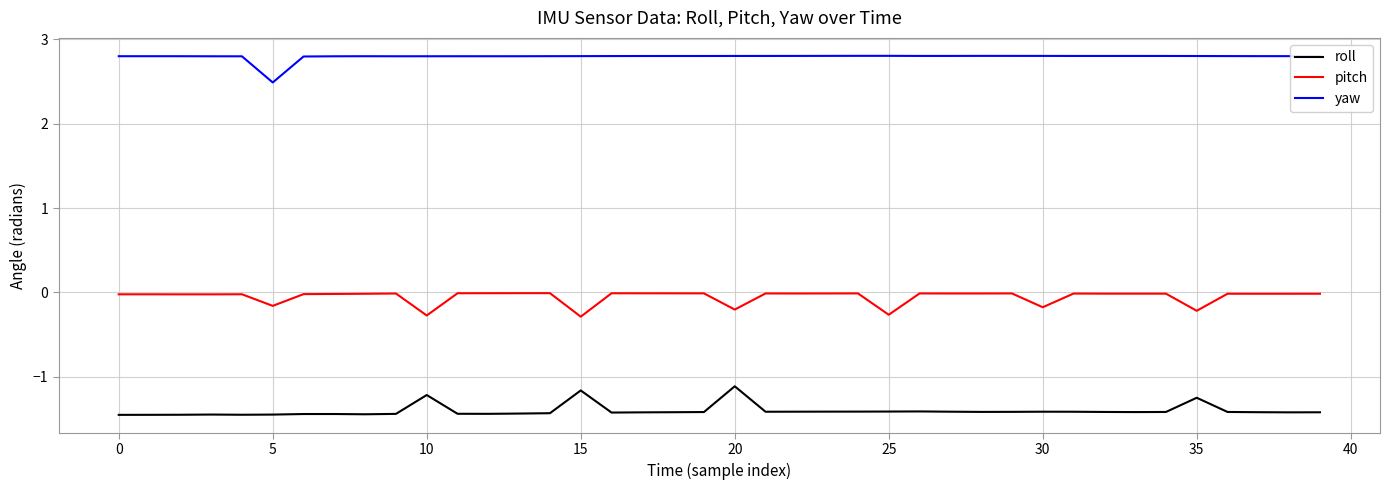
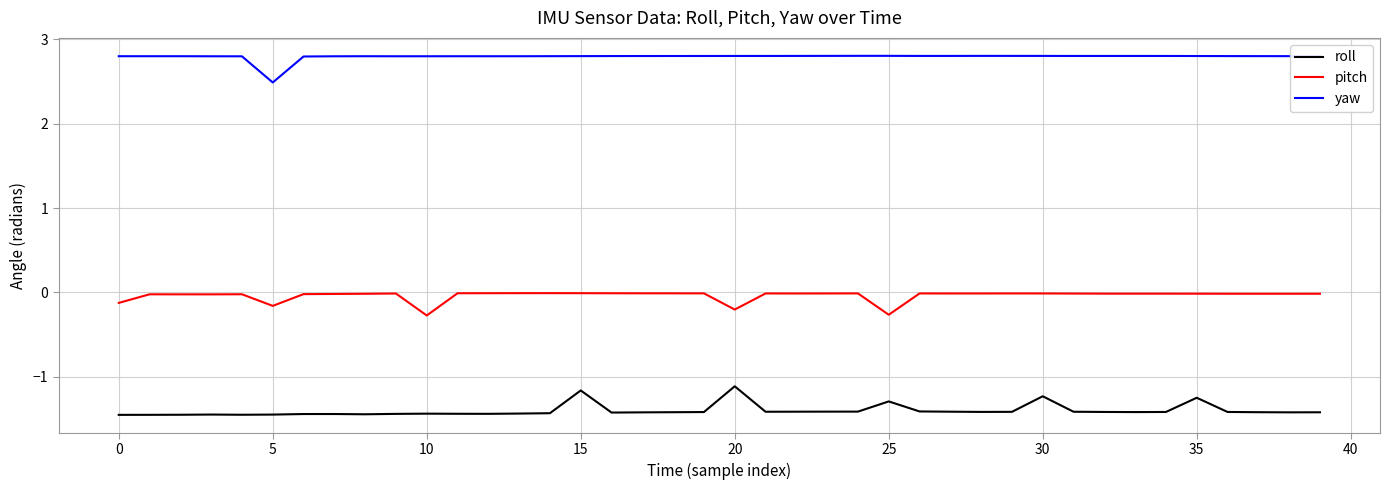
pitch, 0: 0.0 -> -0.1
roll, 10: -1.2 -> -1.4
pitch, 15: -0.3 -> 0.0
roll, 25: -1.4 -> -1.3
roll, 30: -1.4 -> -1.2
pitch, 30: -0.2 -> 0.0
pitch, 35: -0.2 -> 0.0
